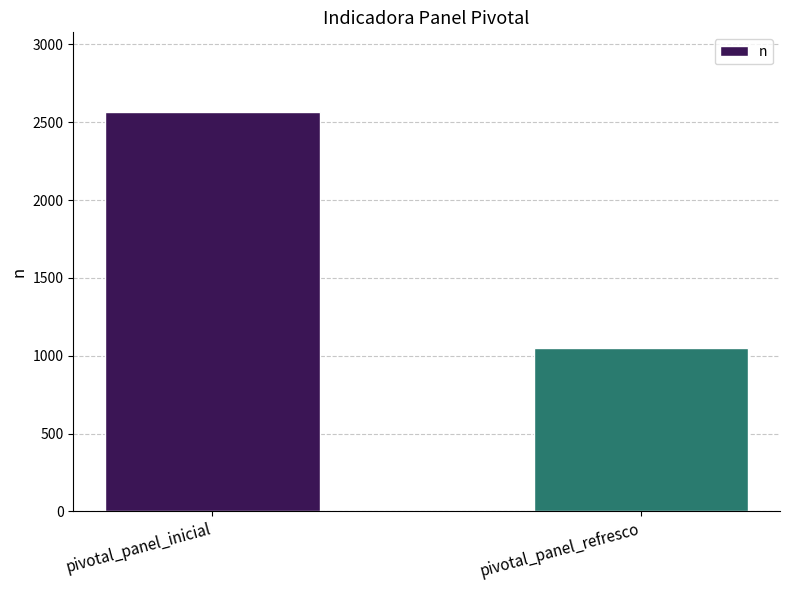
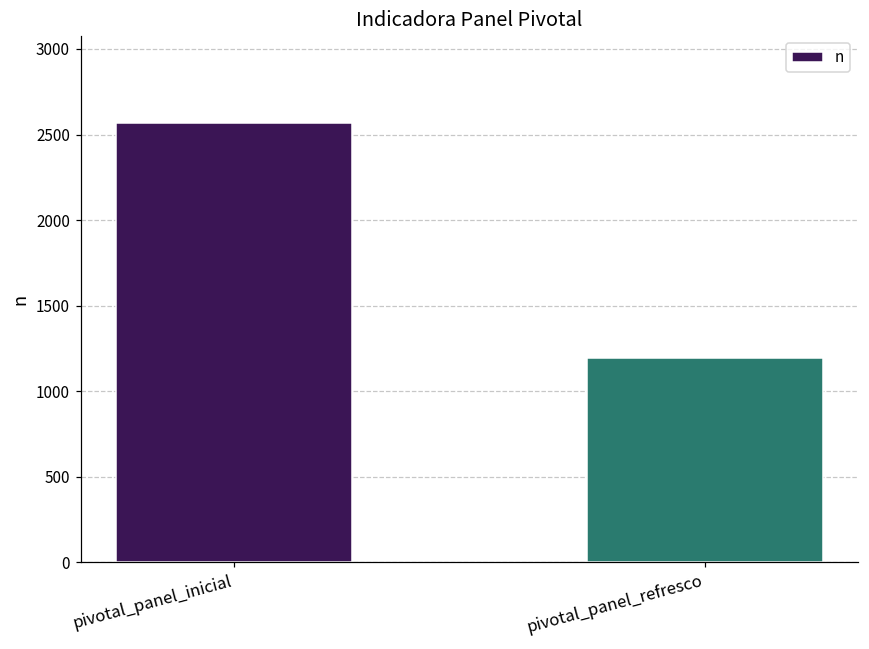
pivotal_panel_refresco: 1050 -> 1200
